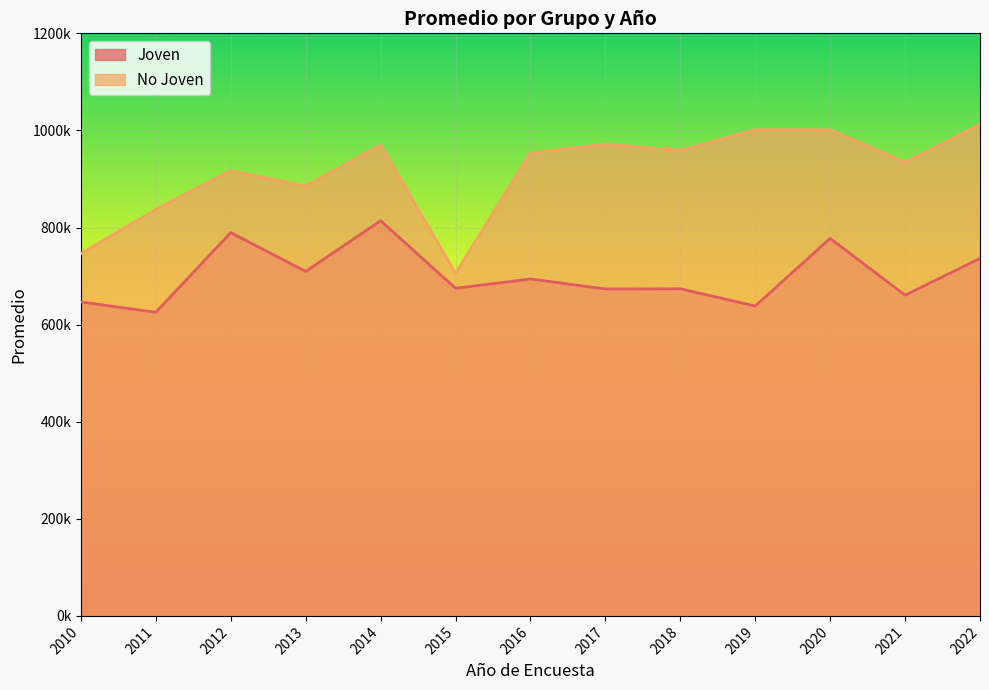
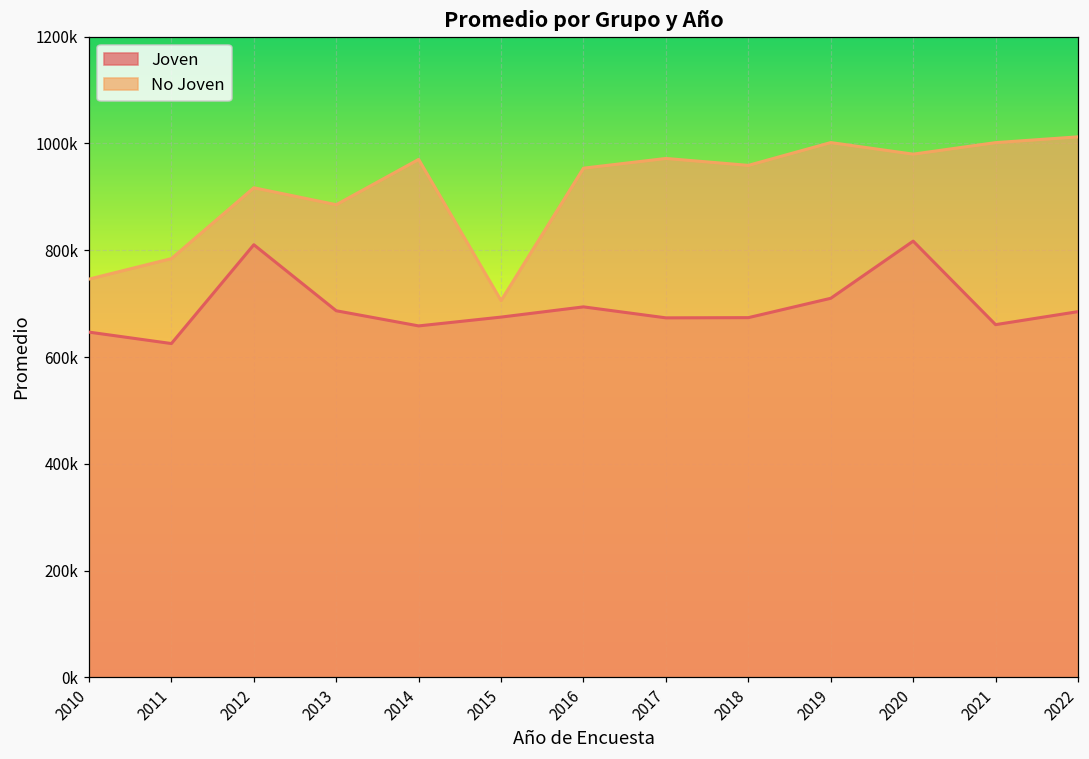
No Joven, 2011: 840000 -> 780000
Joven, 2012: 790000 -> 810000
Joven, 2013: 710000 -> 690000
Joven, 2014: 810000 -> 660000
Joven, 2019: 640000 -> 710000
Joven, 2020: 780000 -> 820000
No Joven, 2020: 1000000 -> 980000
No Joven, 2021: 930000 -> 1000000
Joven, 2022: 740000 -> 690000
